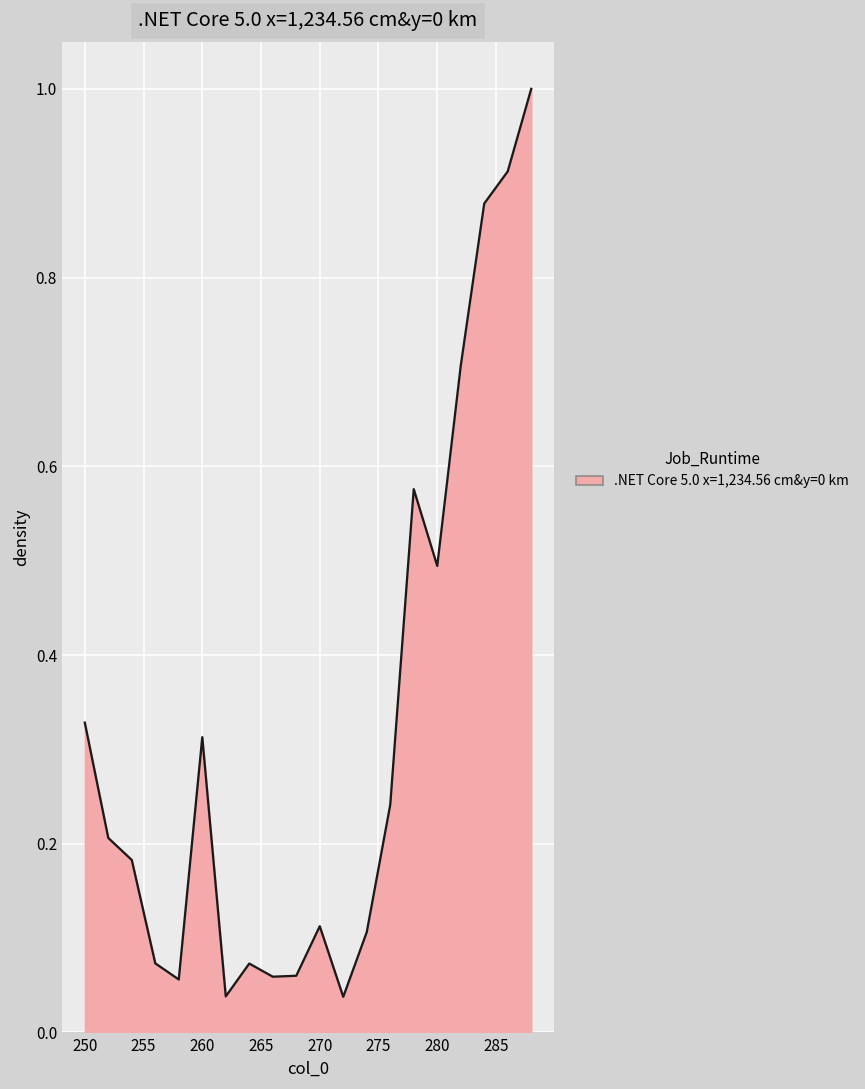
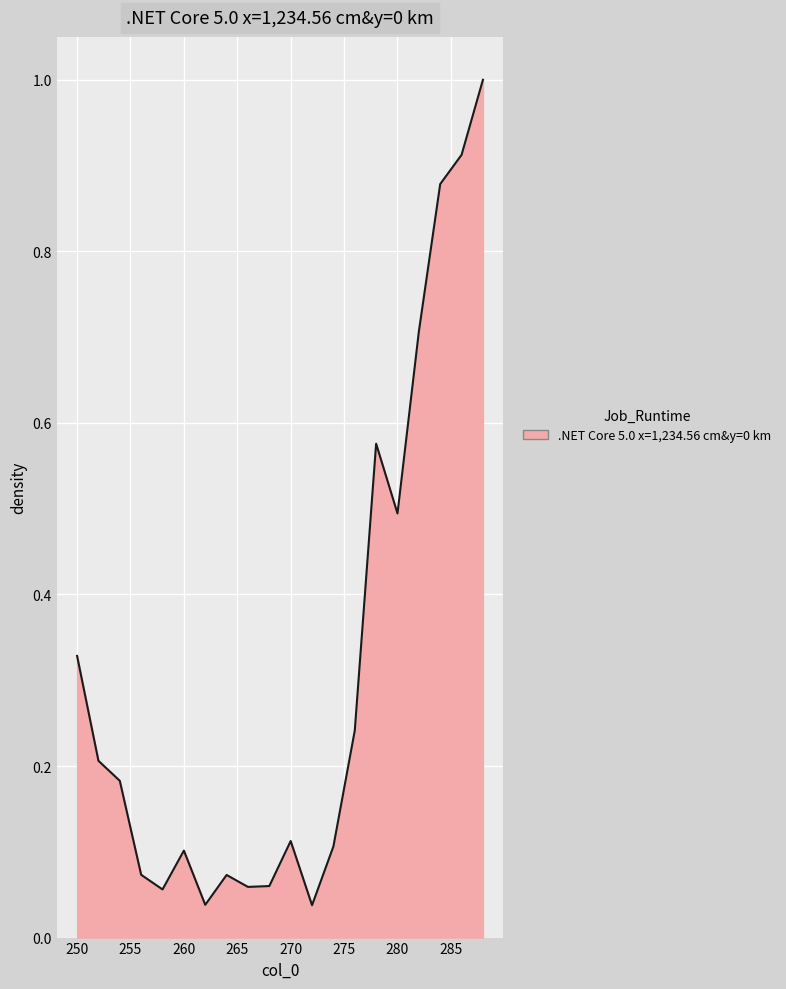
260: 0.31 -> 0.10
